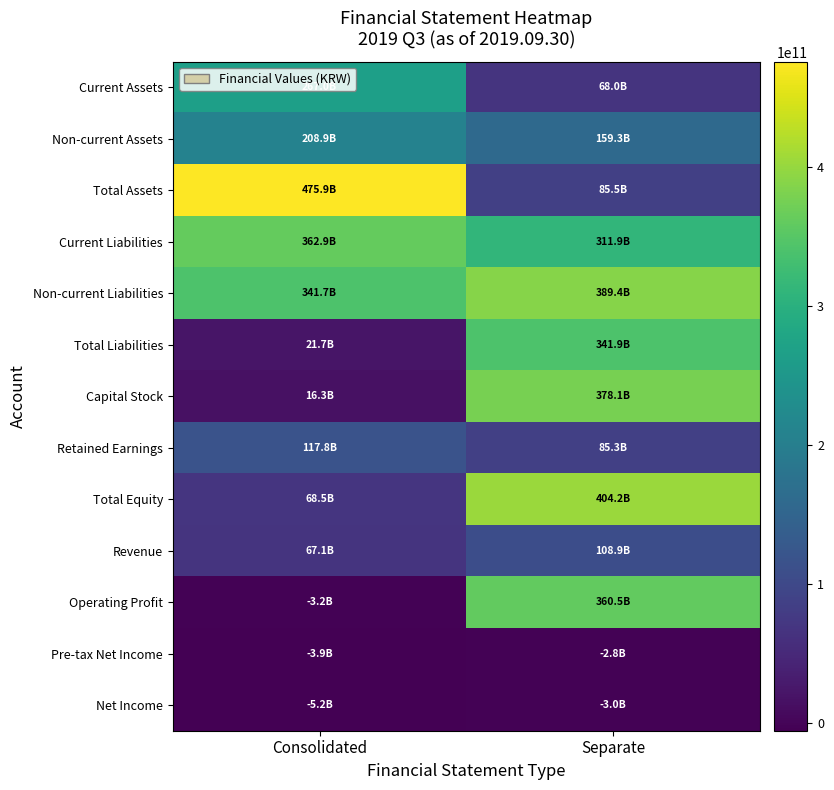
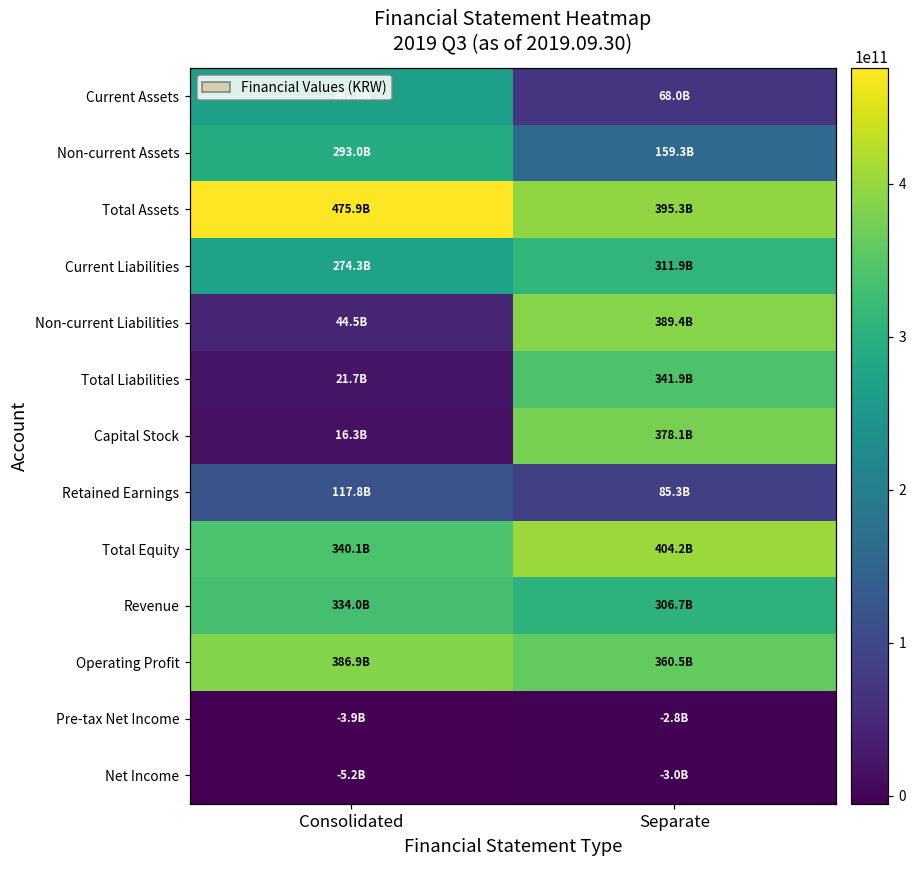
Non-current Assets, Consolidated: 208.9B -> 293.0B
Total Assets, Separate: 85.5B -> 395.3B
Current Liabilities, Consolidated: 362.9B -> 274.3B
Non-current Liabilities, Consolidated: 341.7B -> 44.5B
Total Equity, Consolidated: 68.5B -> 340.1B
Revenue, Consolidated: 67.1B -> 334.0B
Revenue, Separate: 108.9B -> 306.7B
Operating Profit, Consolidated: -3.2B -> 386.9B
